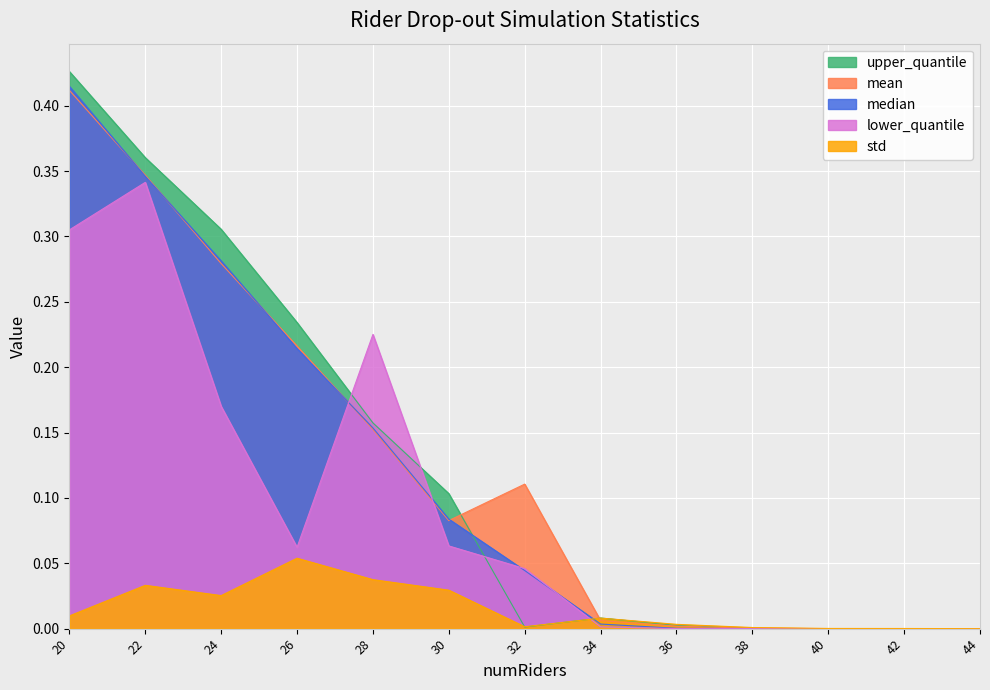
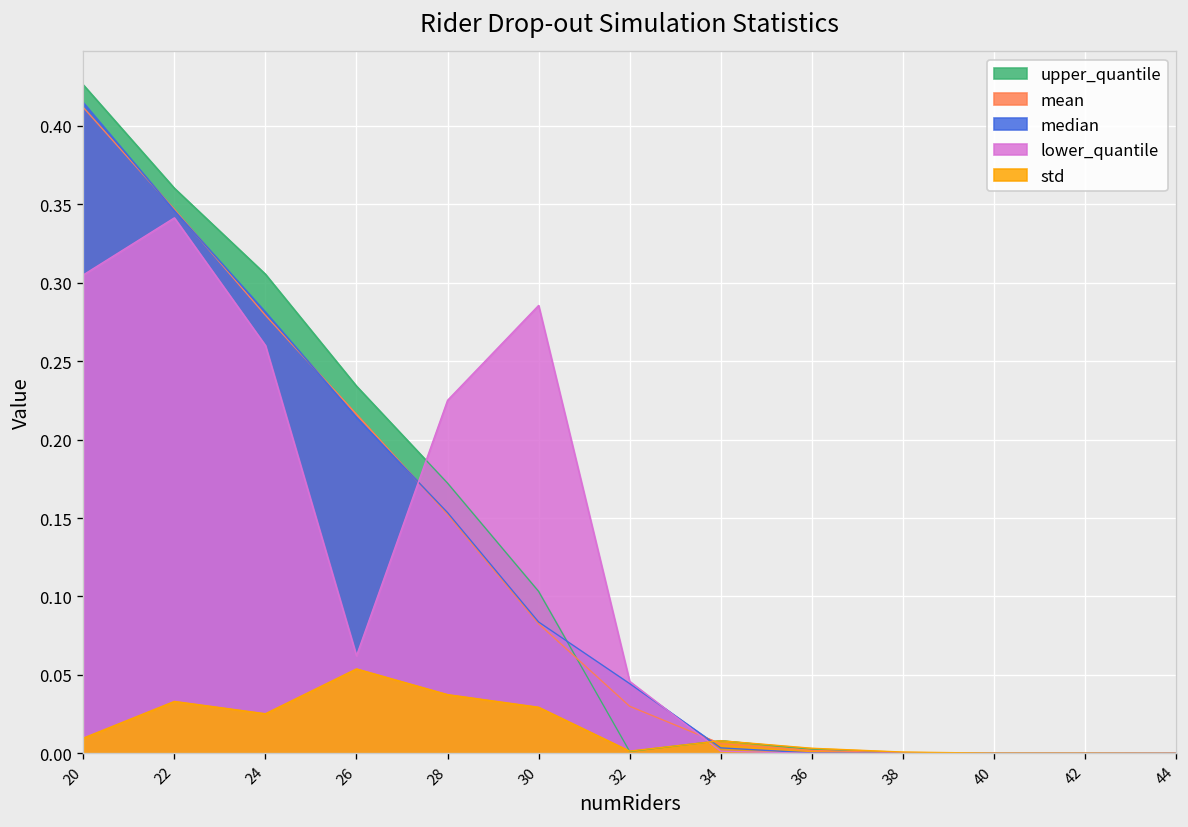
lower_quantile, 24: 0.17 -> 0.26
upper_quantile, 28: 0.157 -> 0.172
lower_quantile, 30: 0.063 -> 0.286
mean, 32: 0.111 -> 0.030
